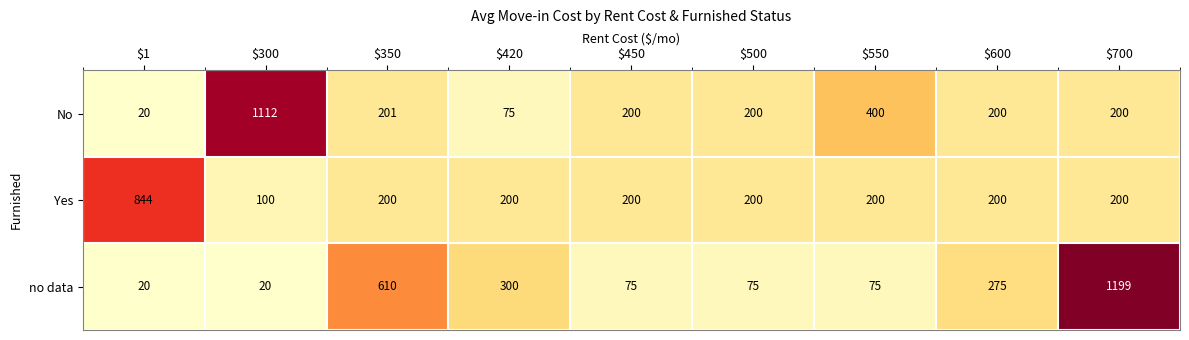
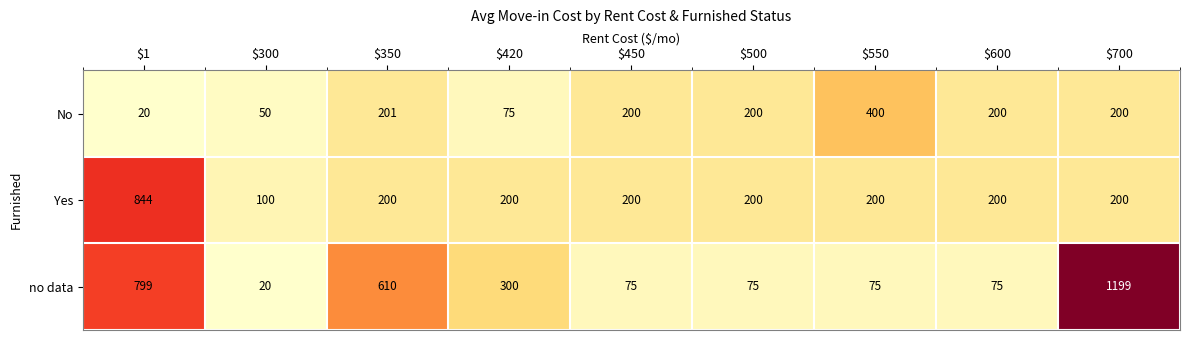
No, $300: 1112 -> 50
no data, $1: 20 -> 799
no data, $600: 275 -> 75
